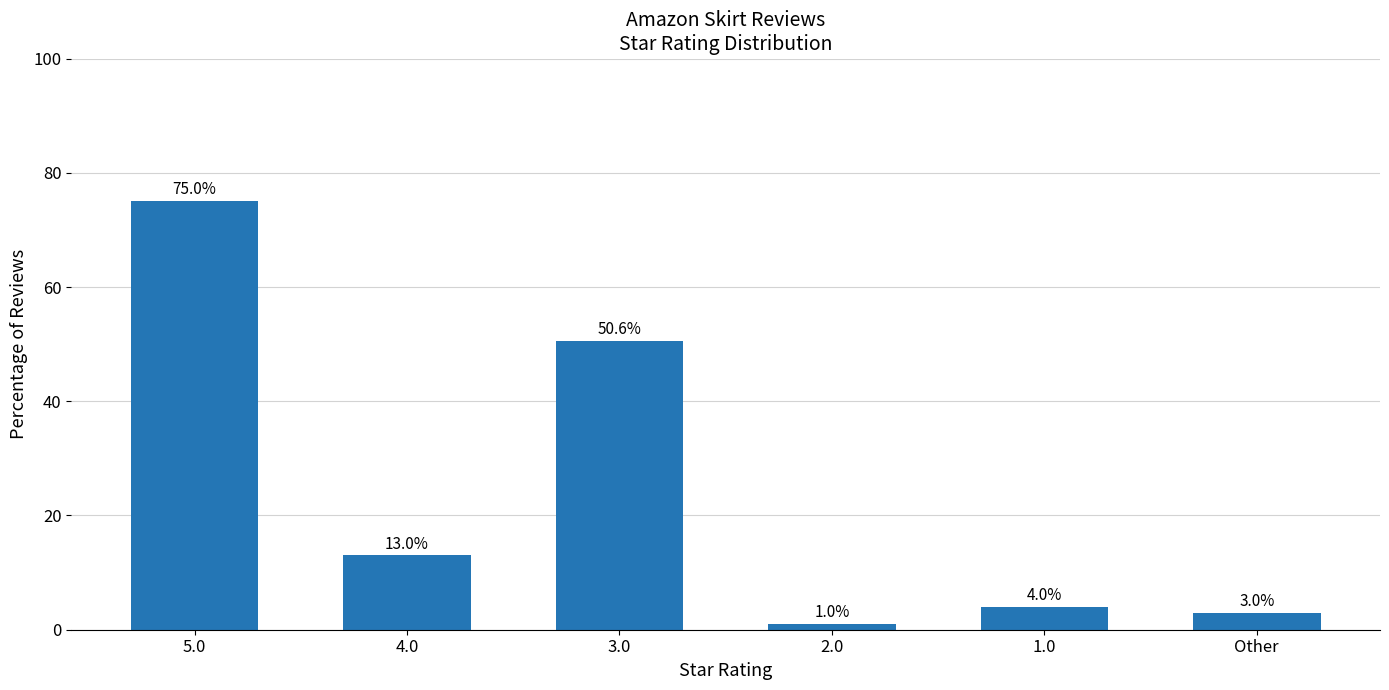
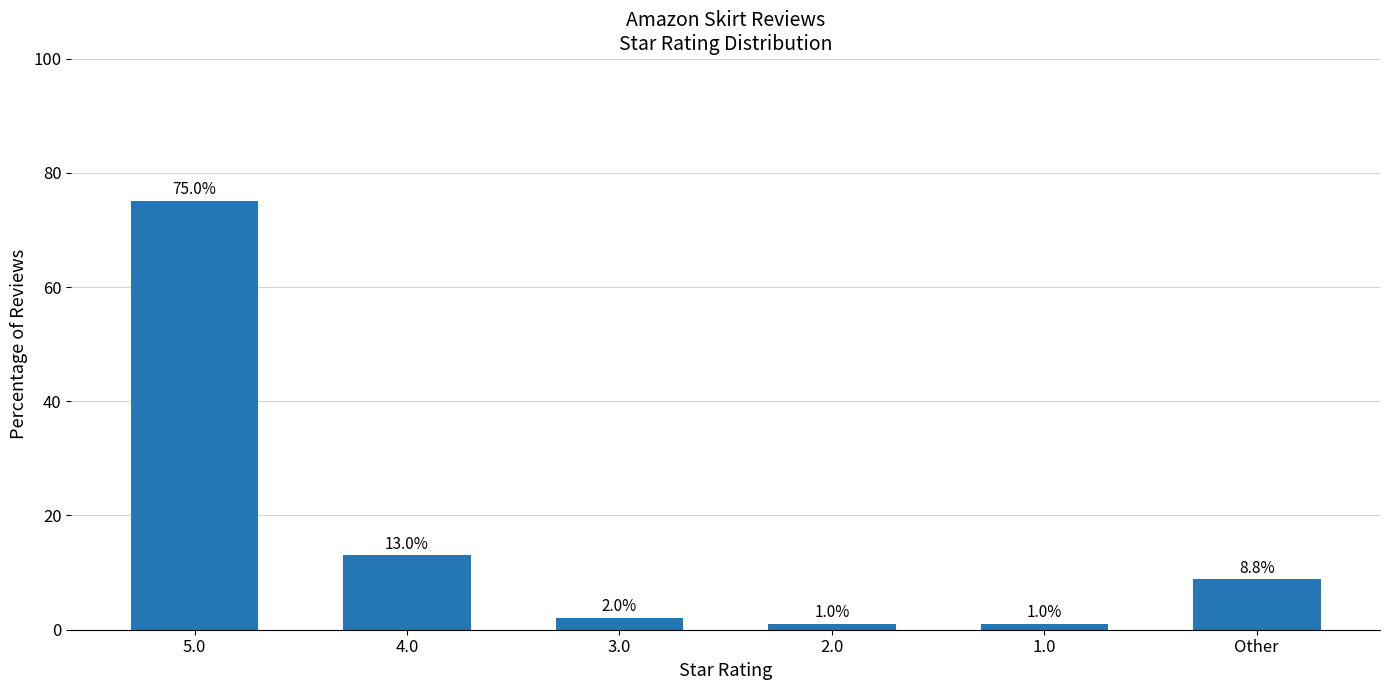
3.0: 50.6% -> 2.0%
1.0: 4.0% -> 1.0%
Other: 3.0% -> 8.8%
